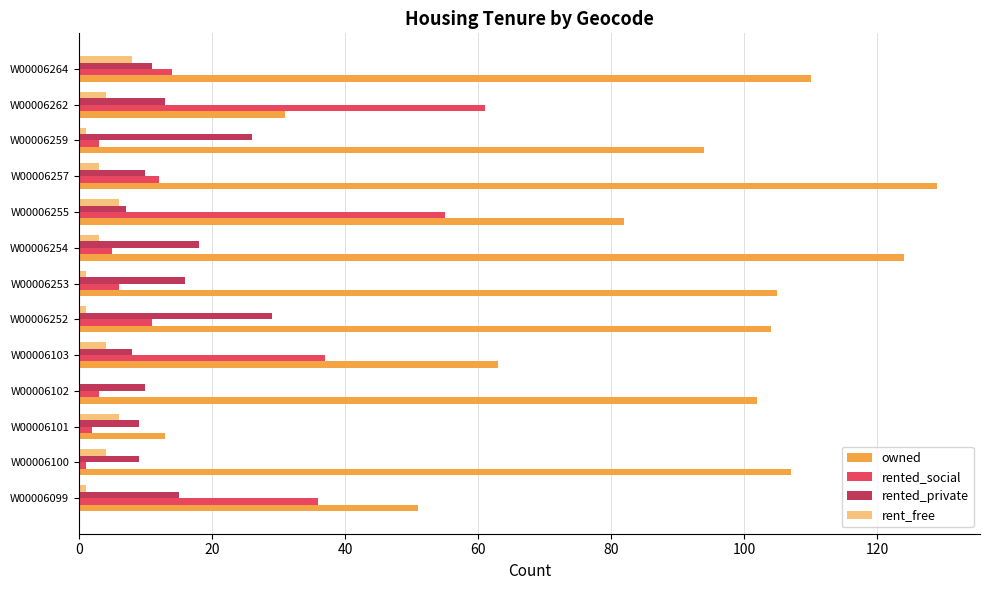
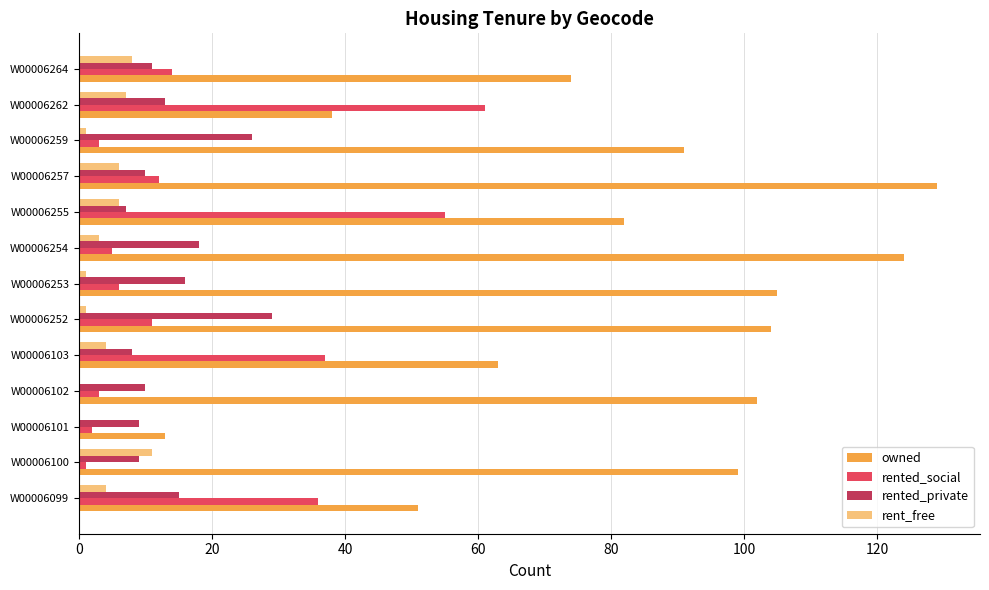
owned, W00006264: 110 -> 74
rent_free, W00006262: 4 -> 7
owned, W00006262: 31 -> 38
owned, W00006259: 94 -> 91
rent_free, W00006257: 3 -> 6
rent_free, W00006101: 6 -> 0
rent_free, W00006100: 4 -> 11
owned, W00006100: 107 -> 99
rent_free, W00006099: 1 -> 4
